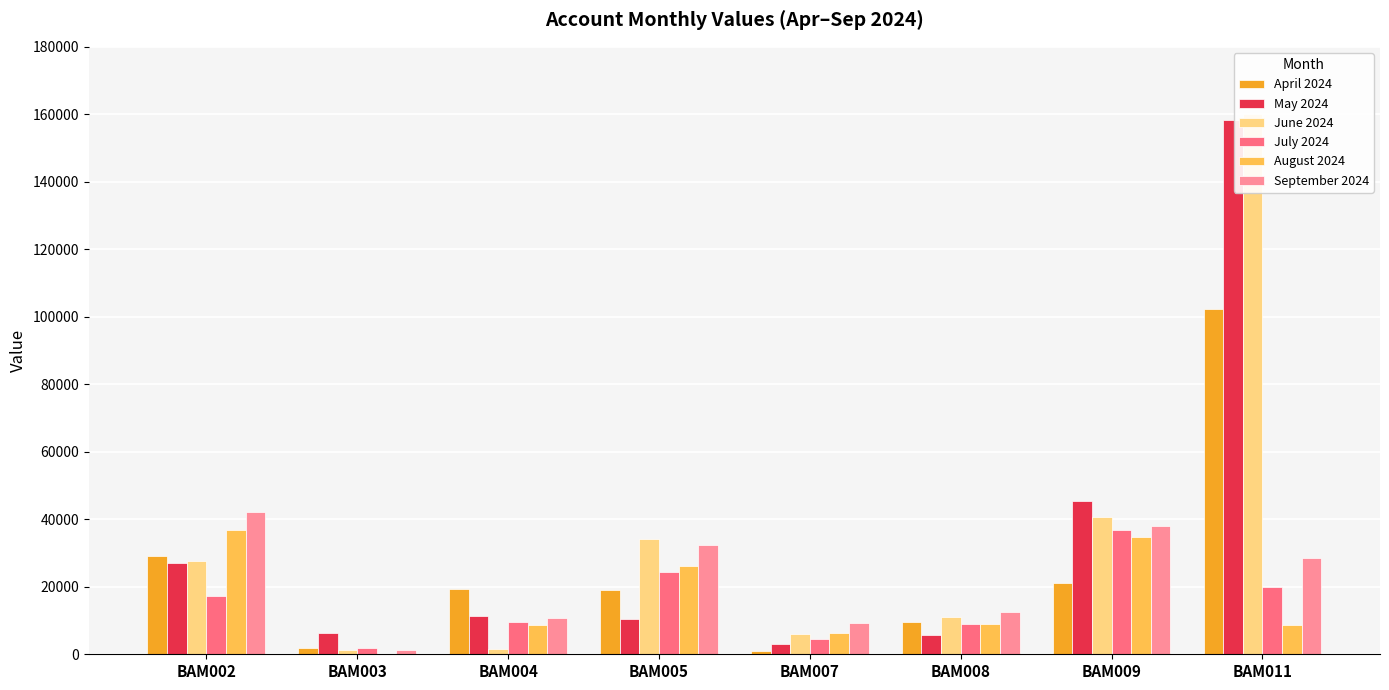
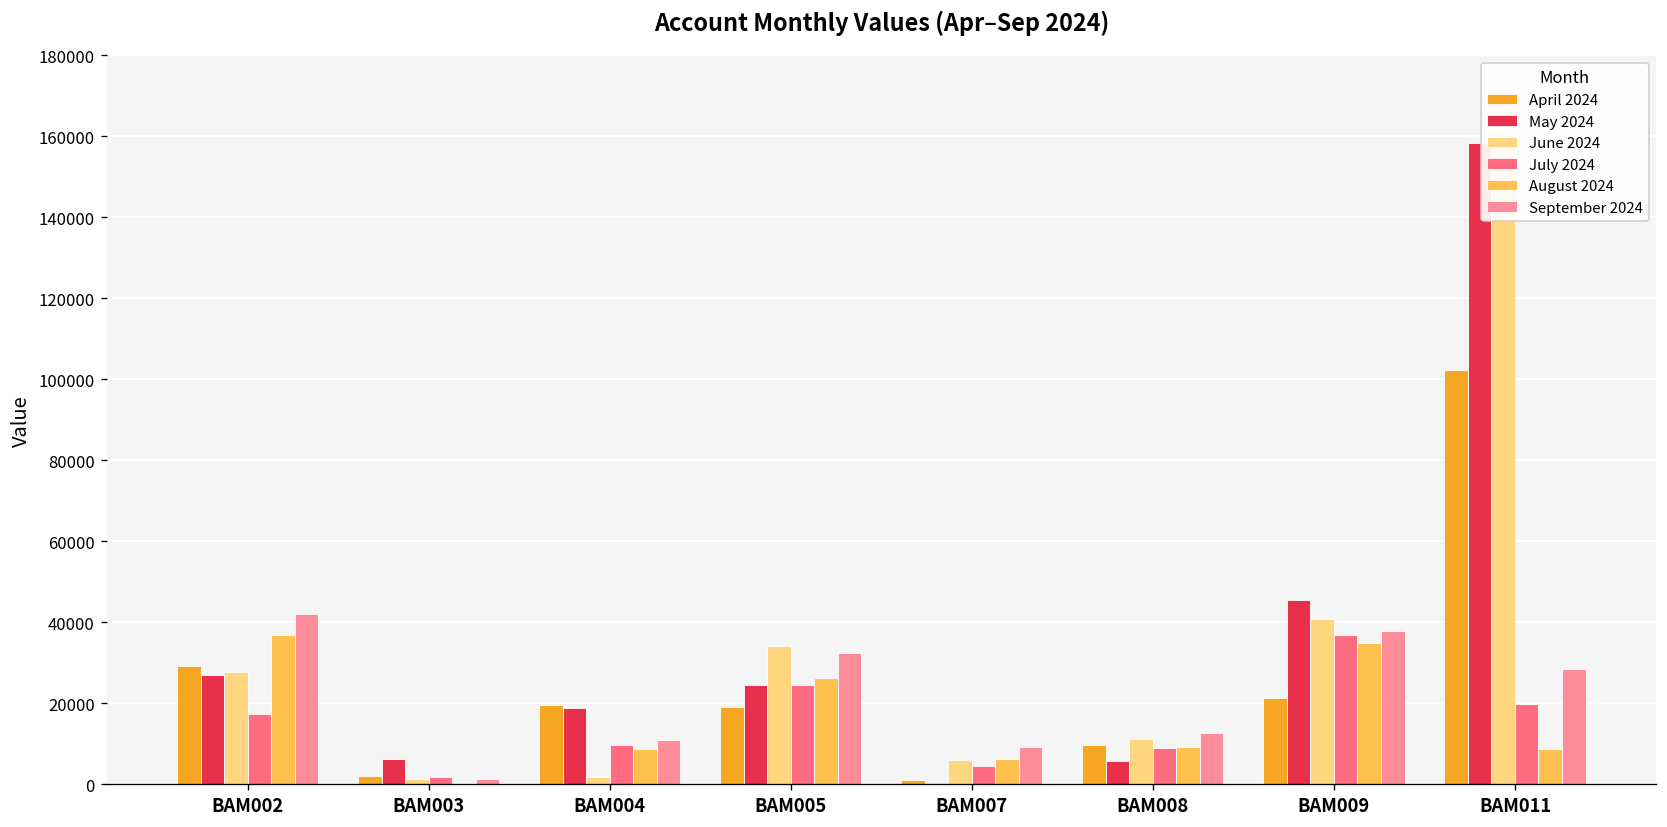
May 2024, BAM004: 11000 -> 19000
May 2024, BAM005: 11000 -> 24000
May 2024, BAM007: 3000 -> 0
